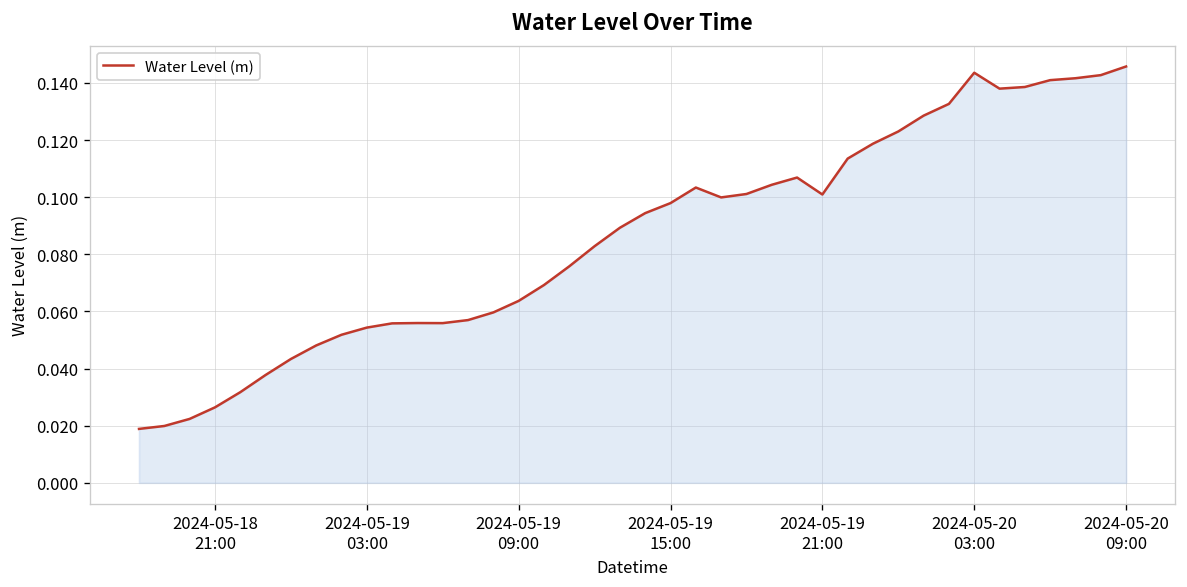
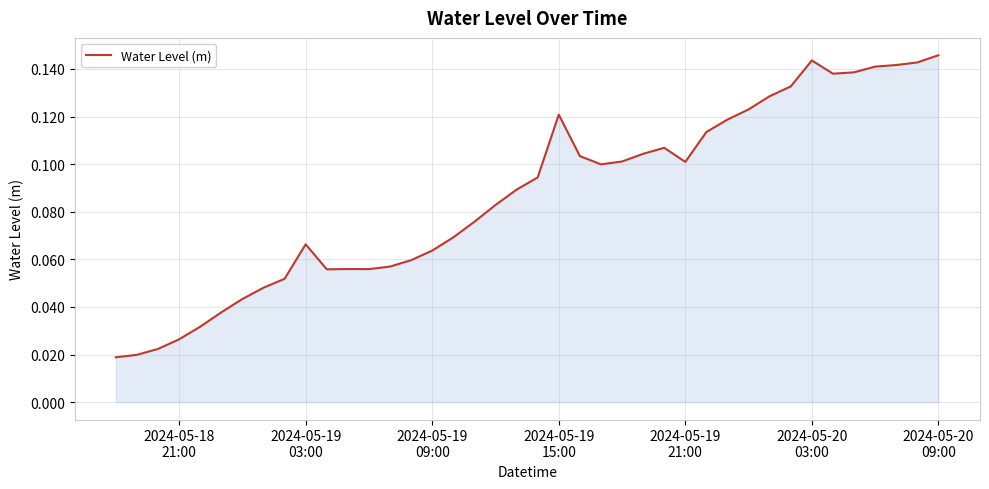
2024-05-19 03:00: 0.054 -> 0.066
2024-05-19 15:00: 0.098 -> 0.121
